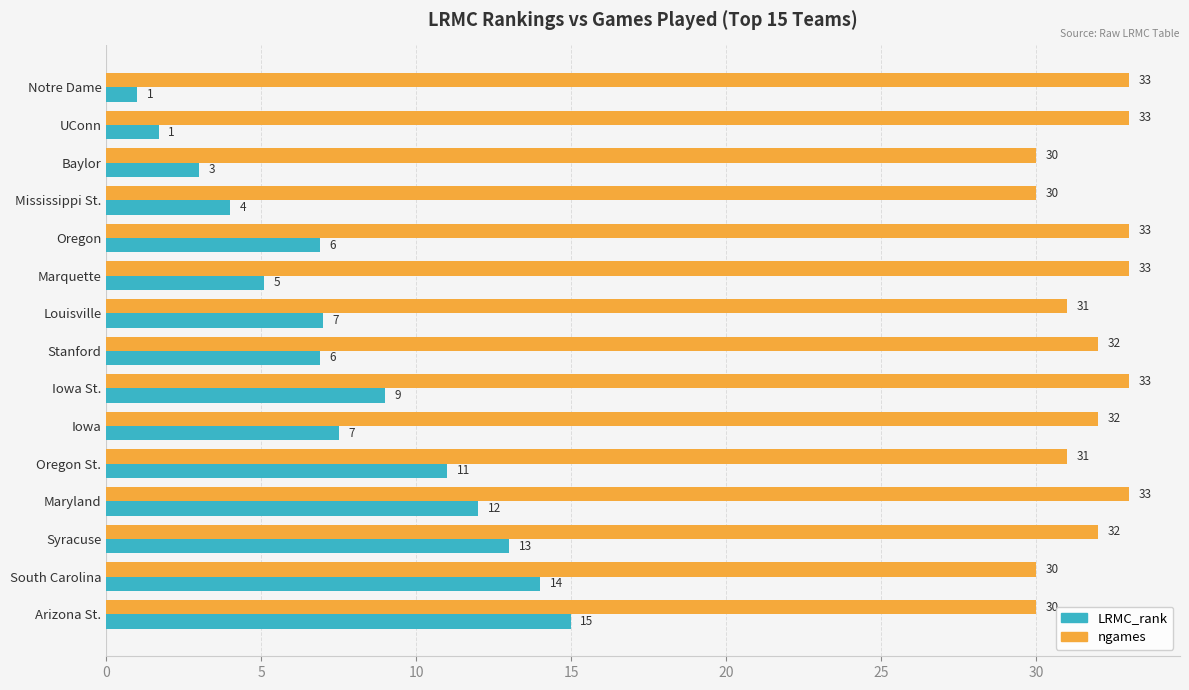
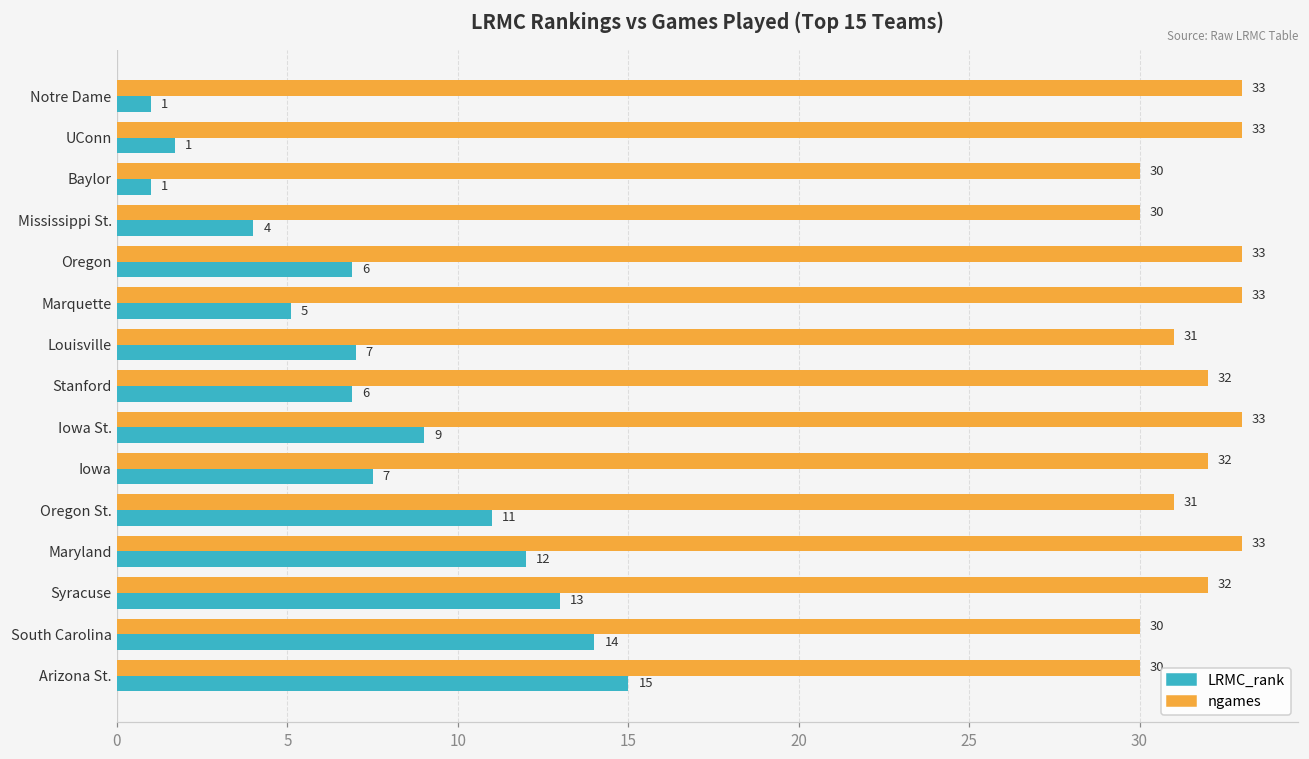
LRMC_rank, Baylor: 3 -> 1
